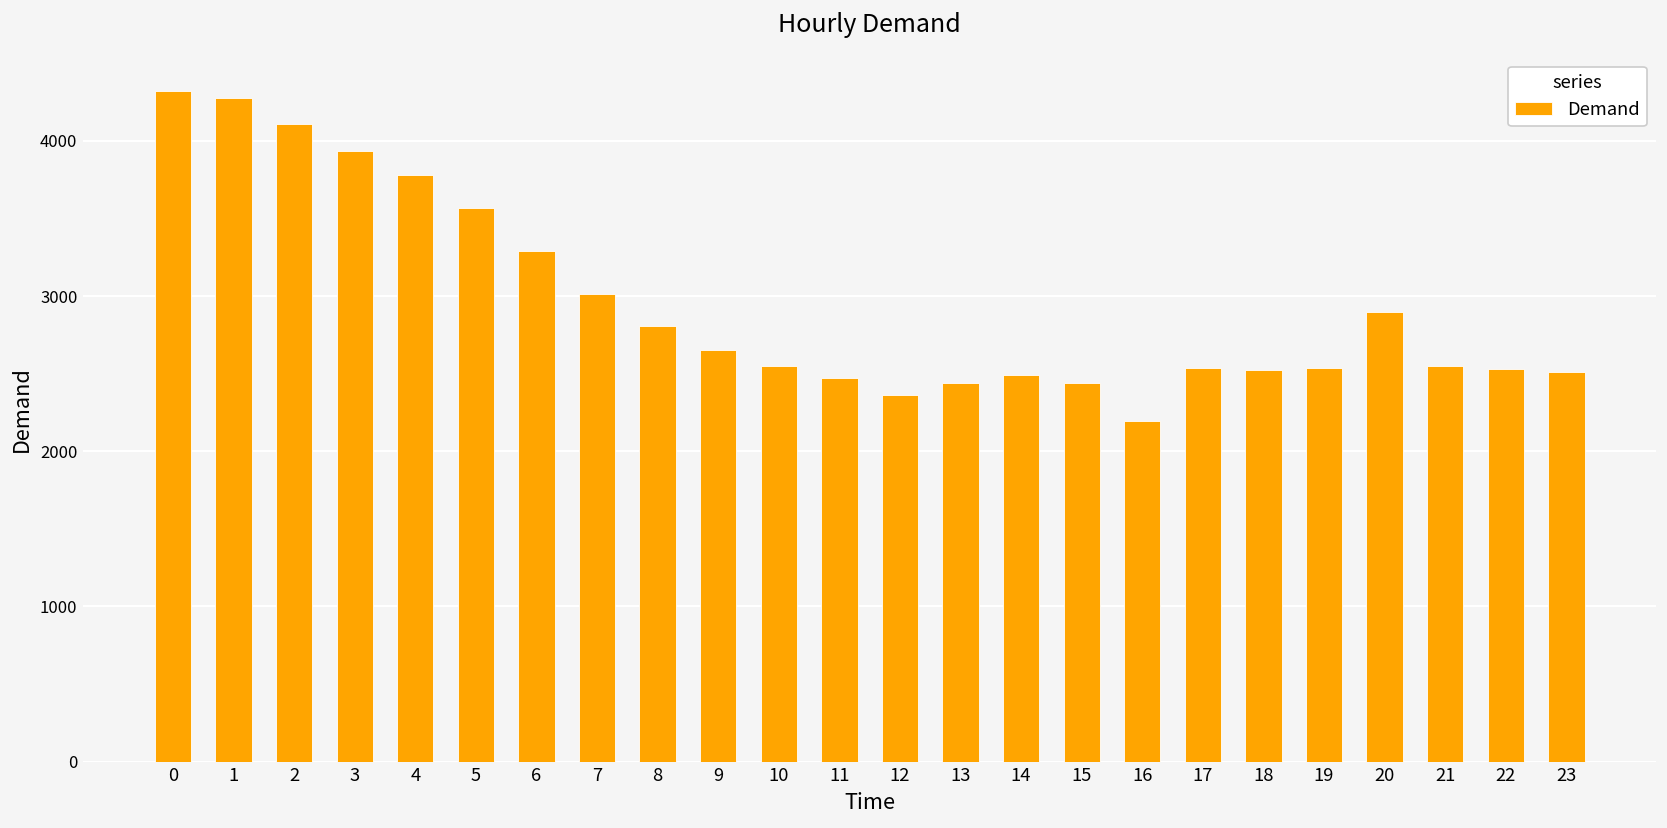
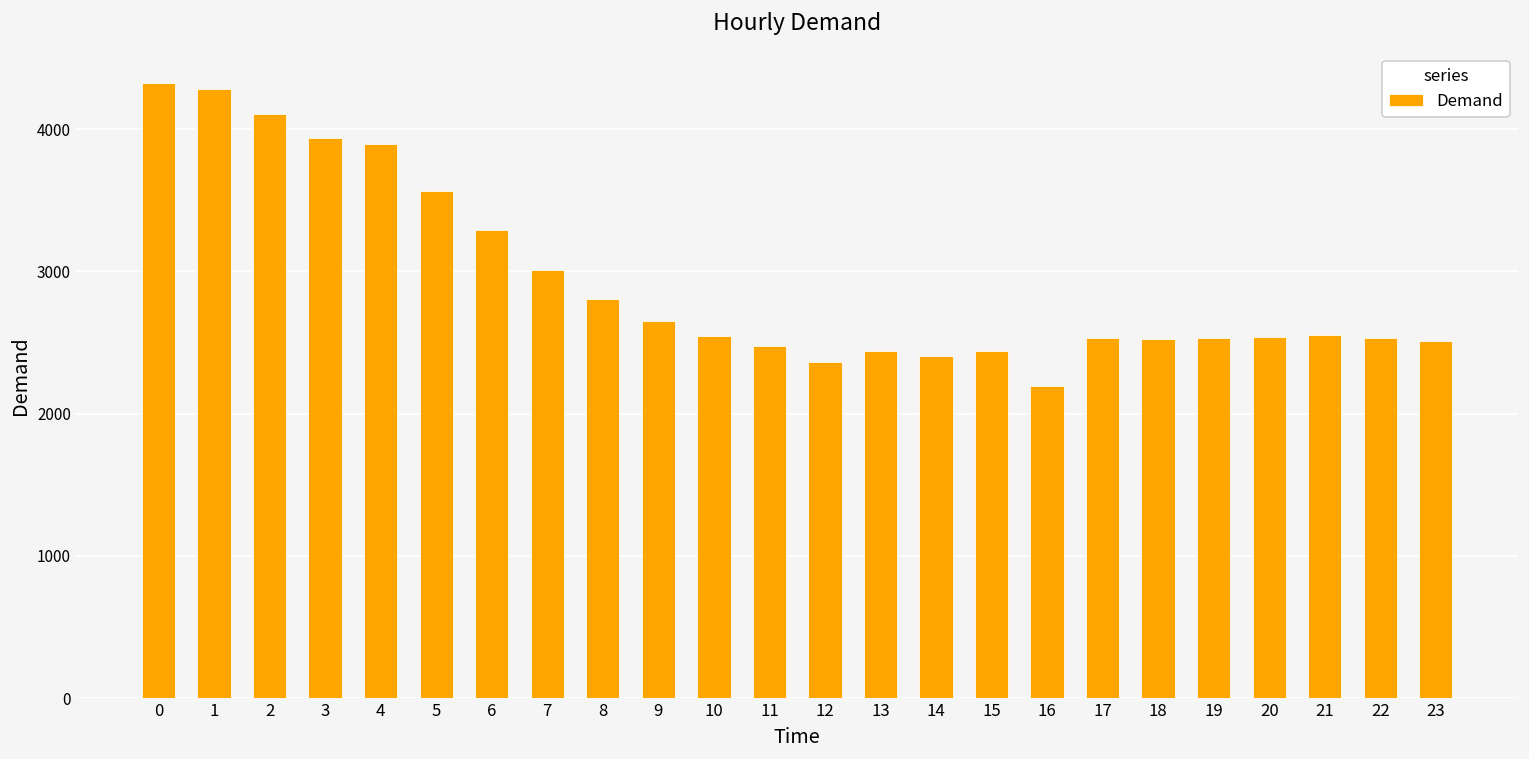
4: 3780 -> 3900
14: 2490 -> 2400
20: 2900 -> 2540
